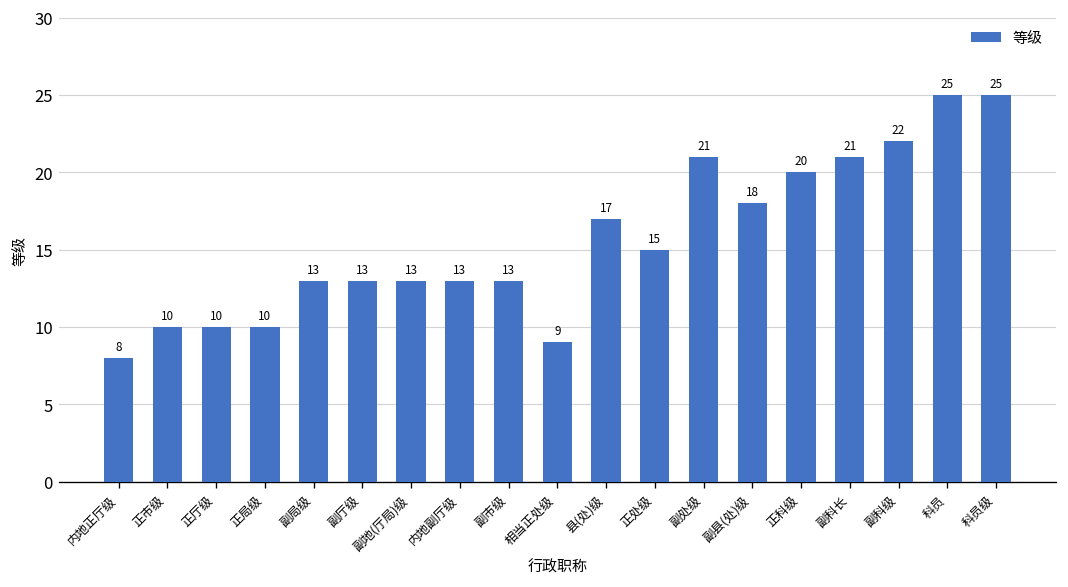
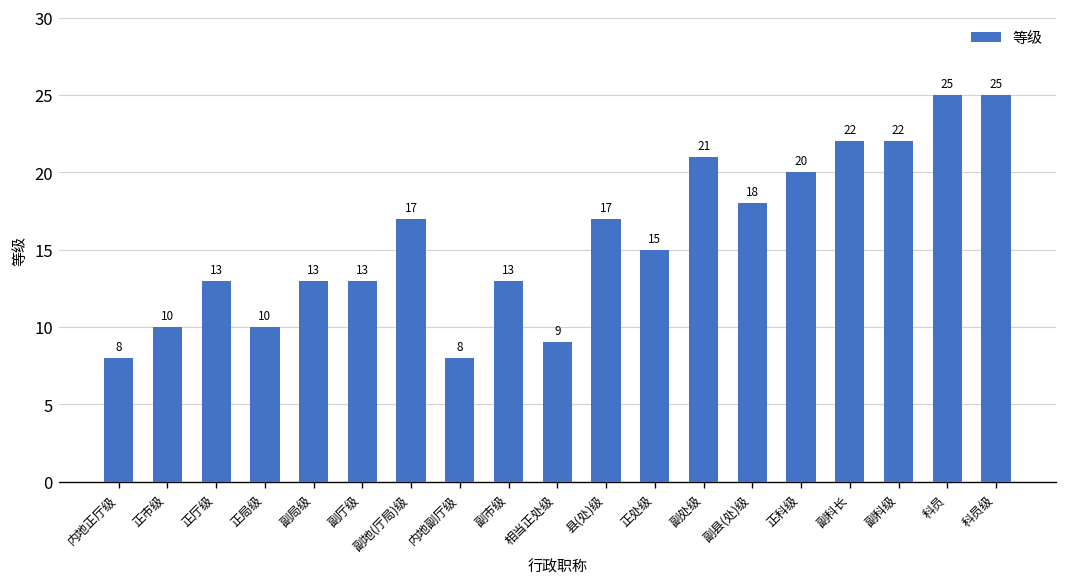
正厅级: 10 -> 13
副地(厅局)级: 13 -> 17
内地副厅级: 13 -> 8
副科长: 21 -> 22
